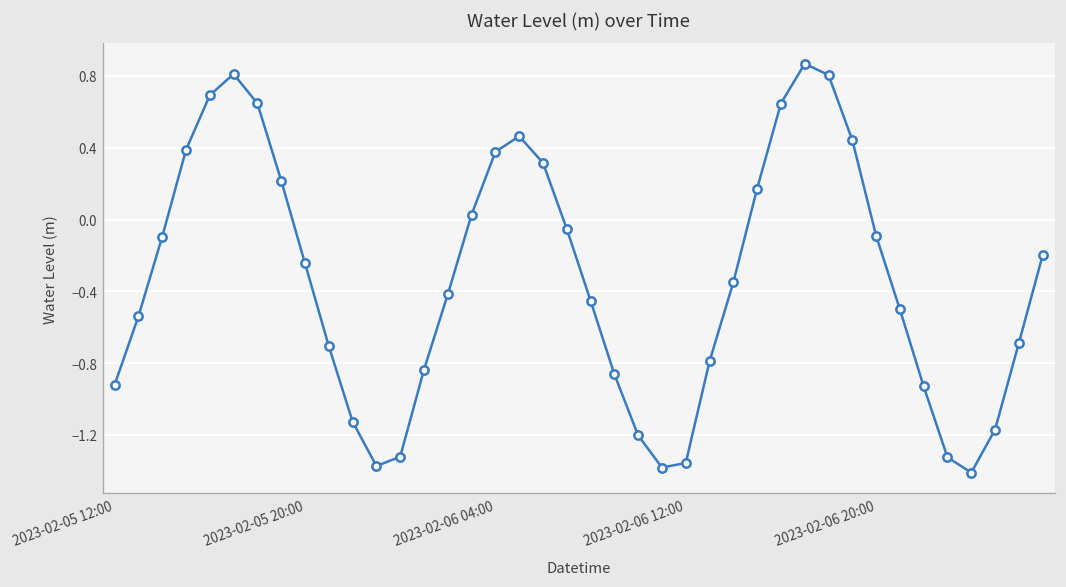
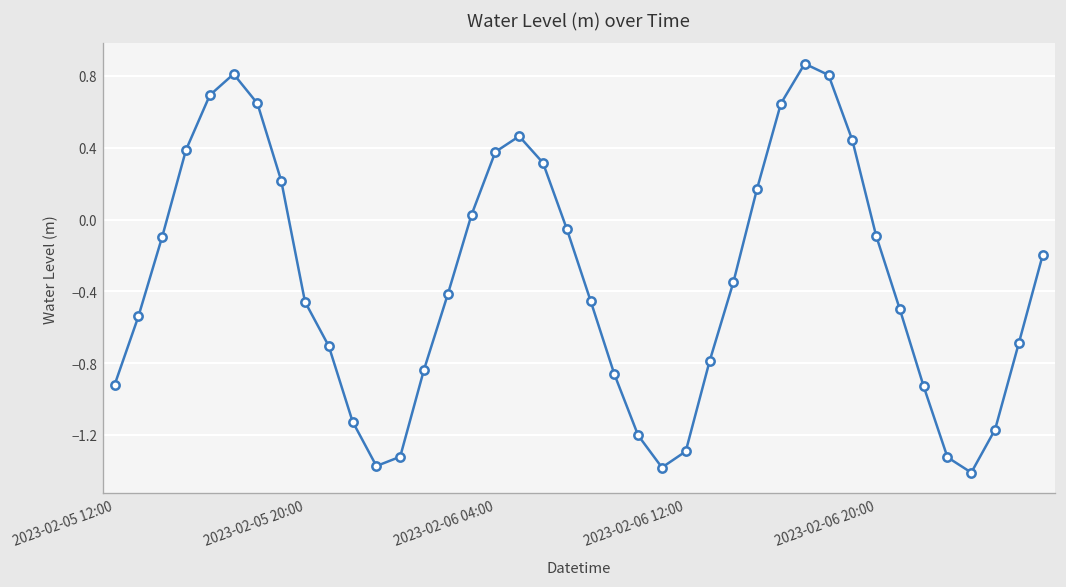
2023-02-05 20:00: -0.24 -> -0.46
2023-02-06 12:00: -1.36 -> -1.29
